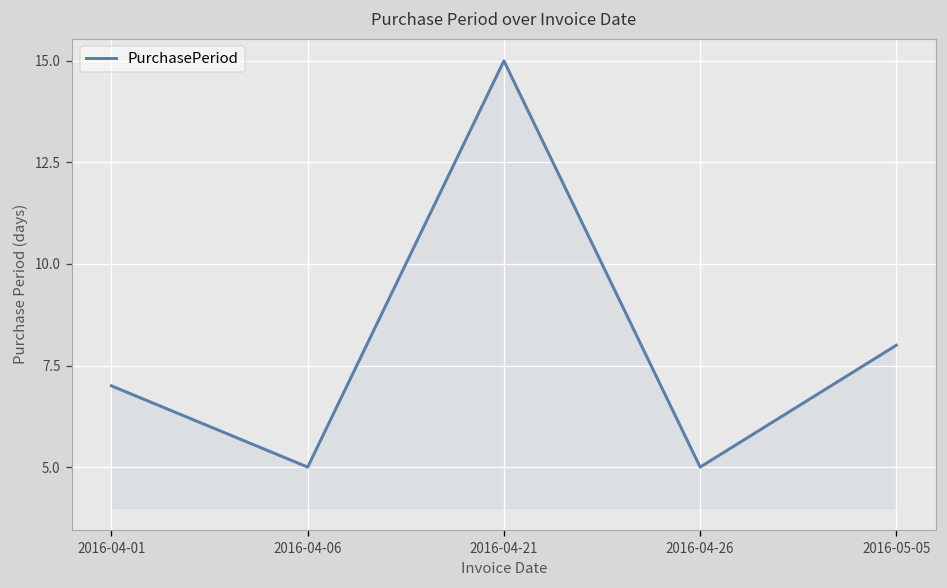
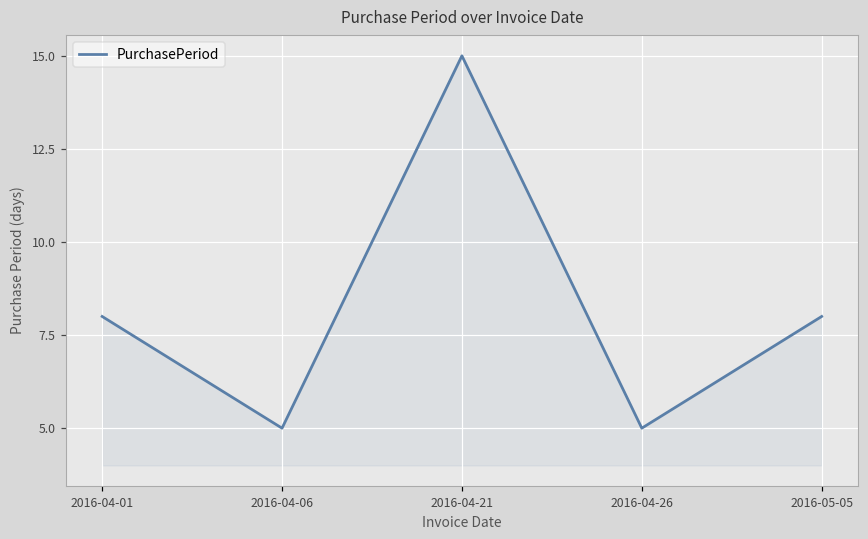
2016-04-01: 7 -> 8
